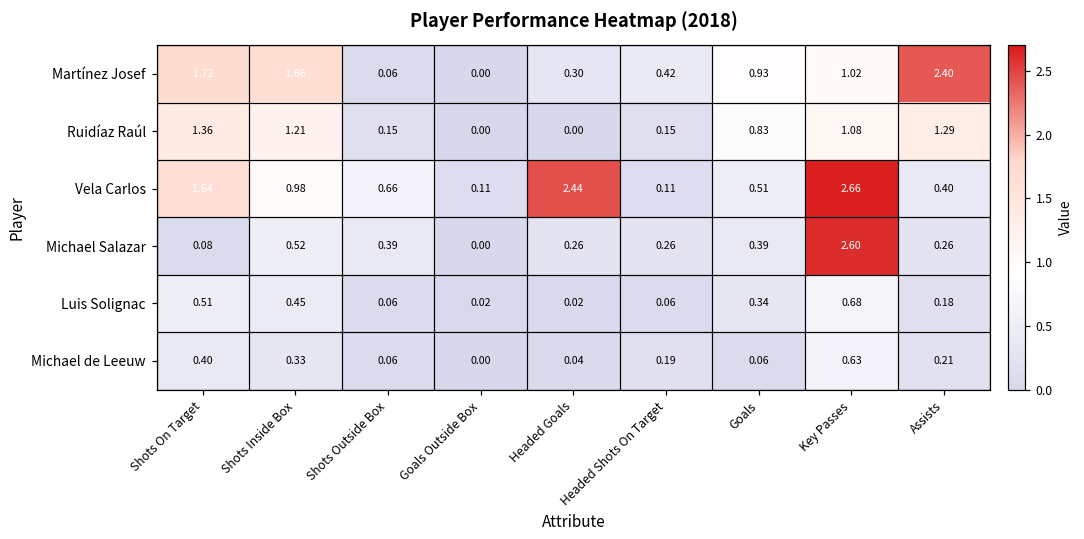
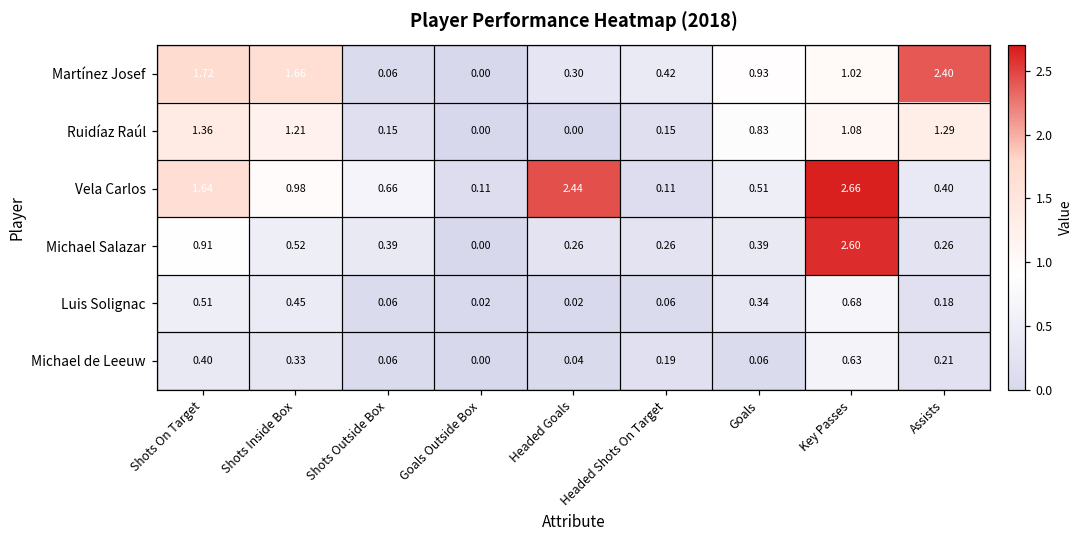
Michael Salazar, Shots On Target: 0.08 -> 0.91
